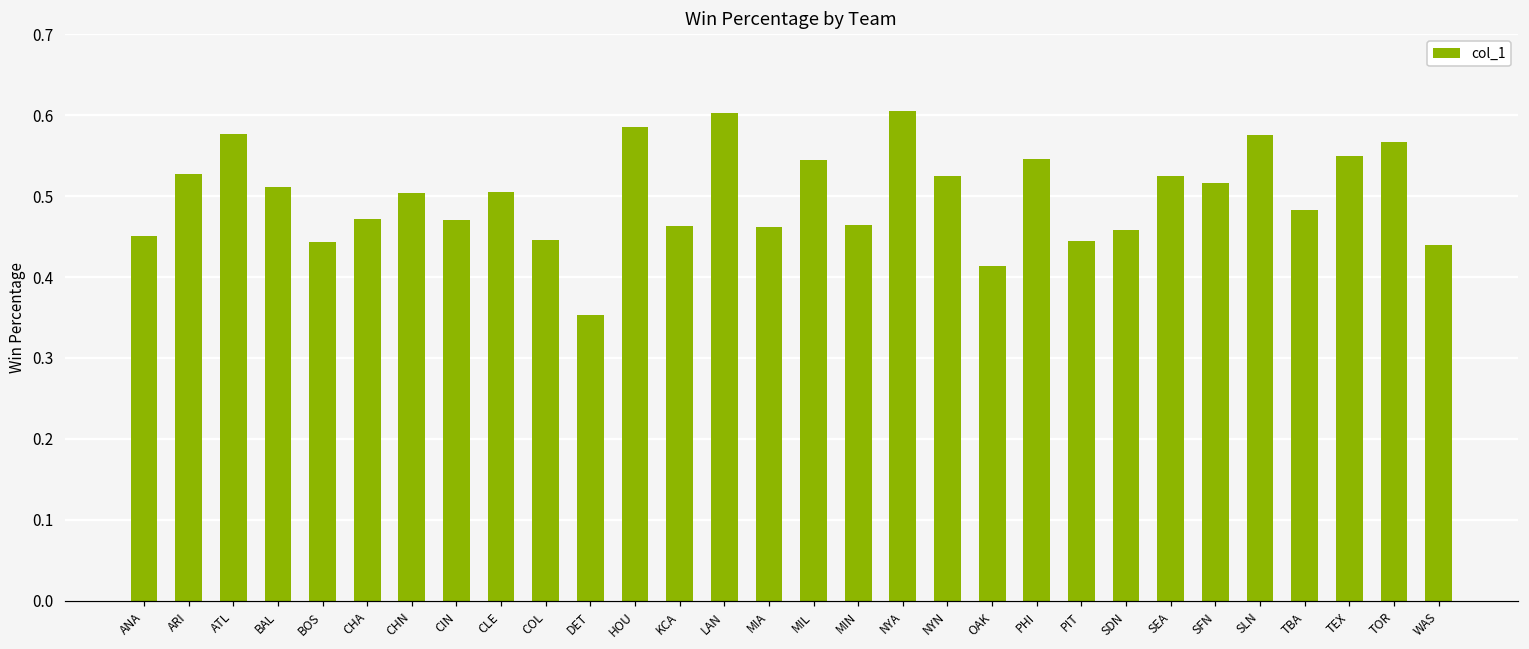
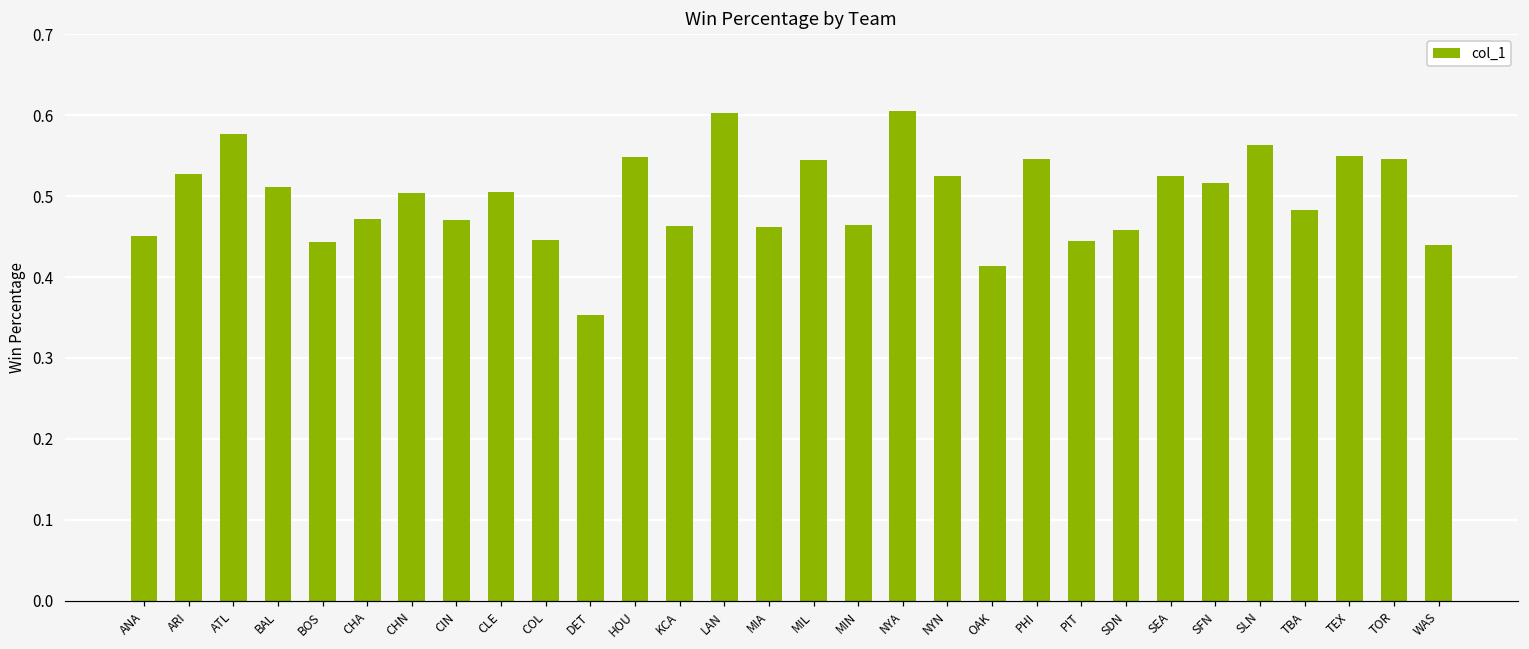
HOU: 0.59 -> 0.55
SLN: 0.58 -> 0.56
TOR: 0.57 -> 0.55
